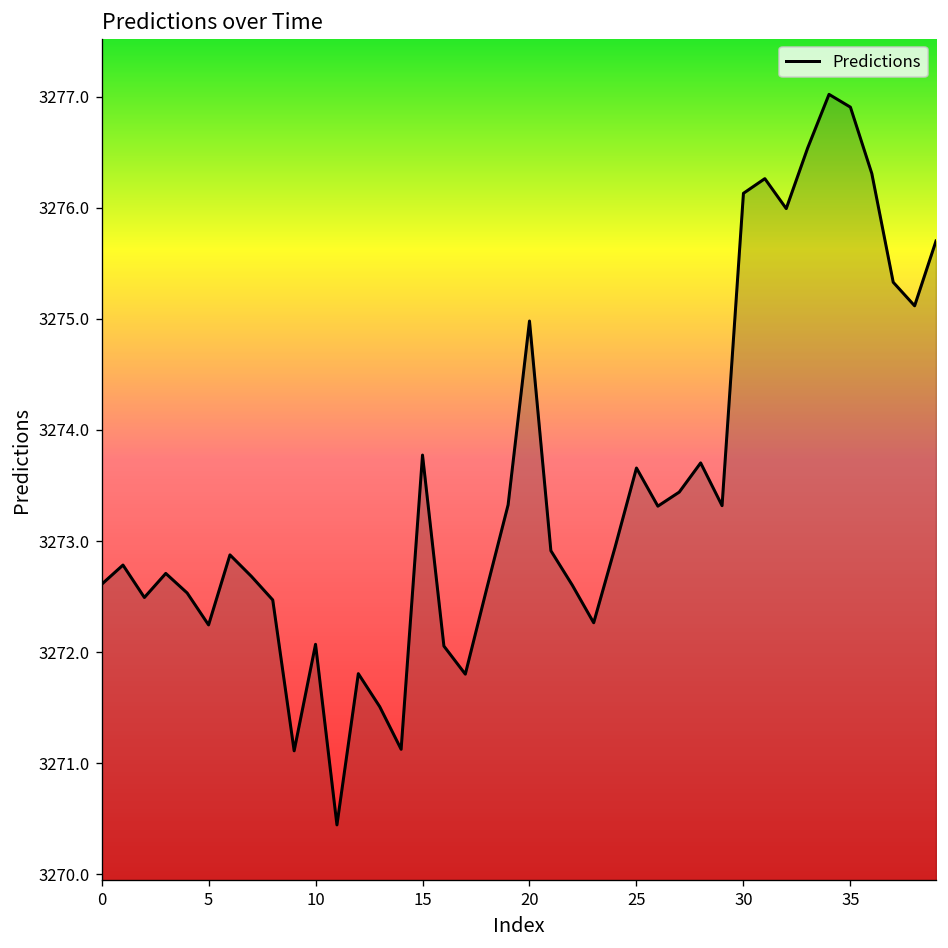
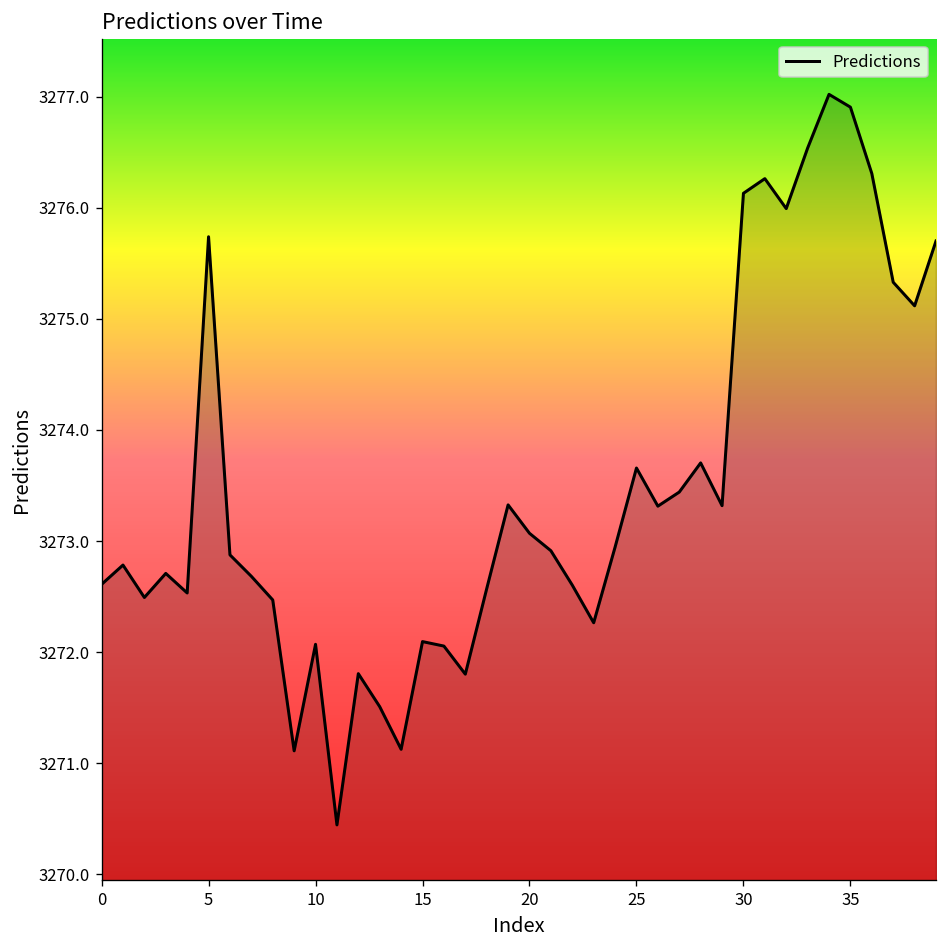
5: 3272.2 -> 3275.7
15: 3273.8 -> 3272.1
20: 3275.0 -> 3273.1
